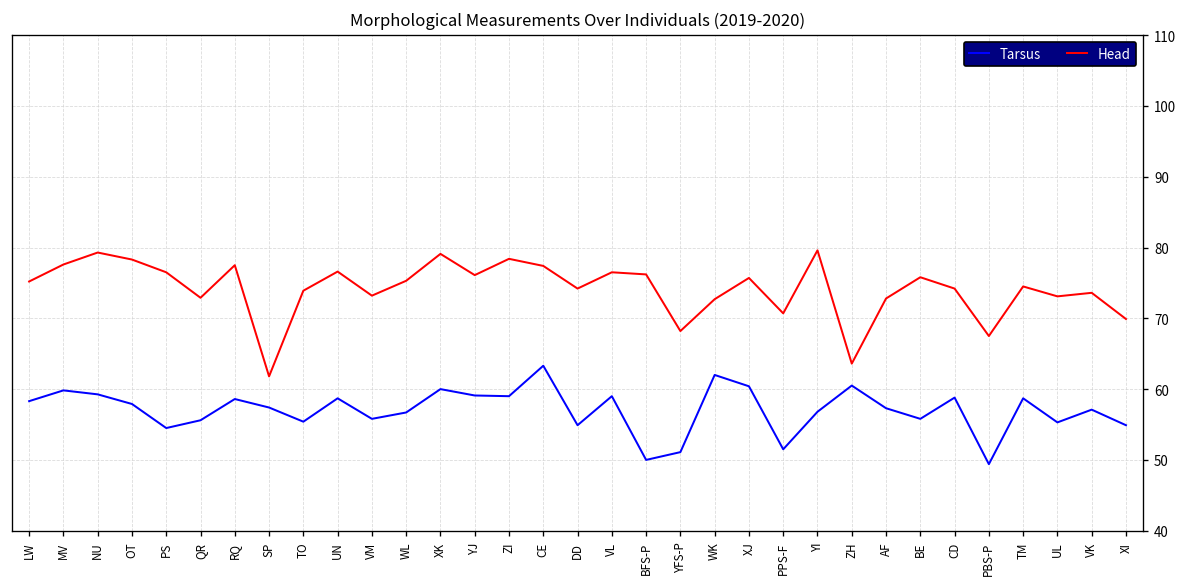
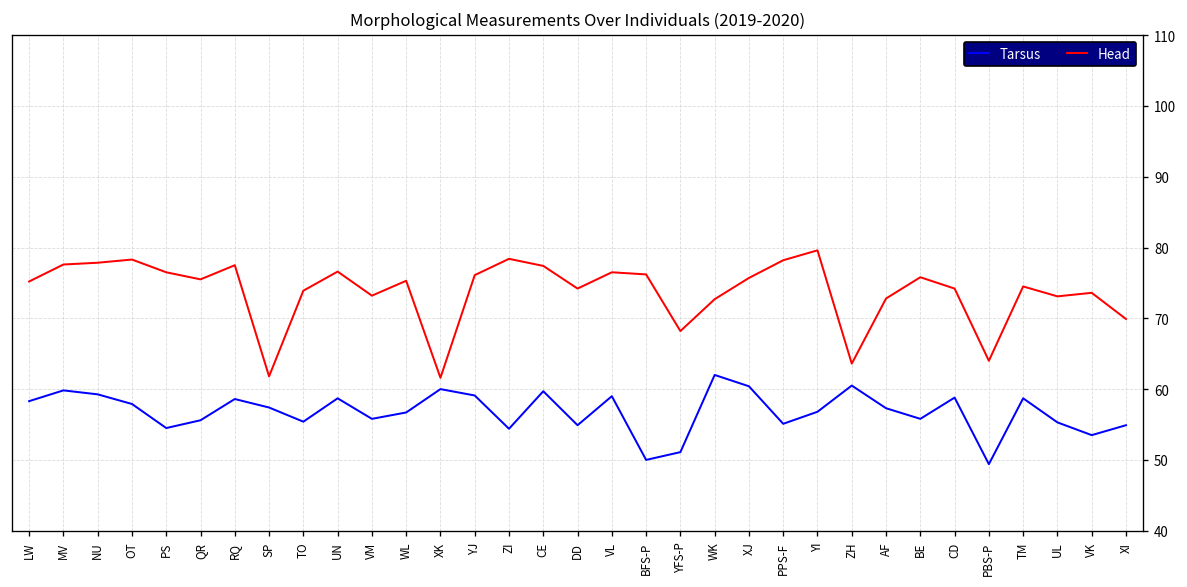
Head, NU: 79 -> 78
Head, QR: 73 -> 76
Head, XK: 79 -> 62
Tarsus, ZI: 59 -> 54
Tarsus, CE: 63 -> 60
Tarsus, PPS-F: 52 -> 55
Head, PPS-F: 71 -> 78
Head, PBS-P: 68 -> 64
Tarsus, VK: 57 -> 54
